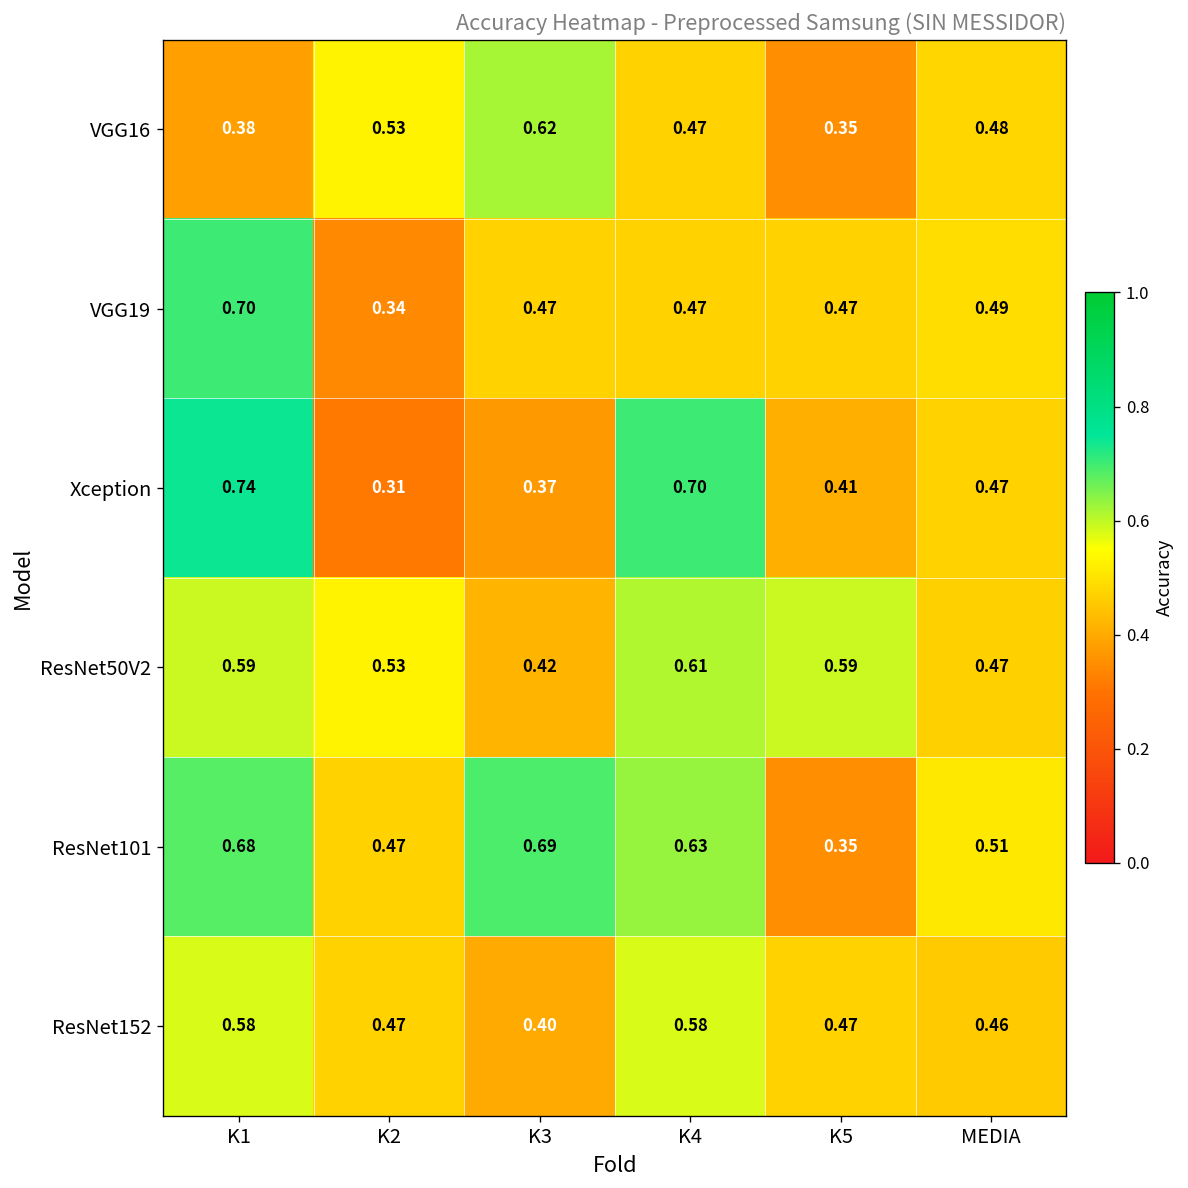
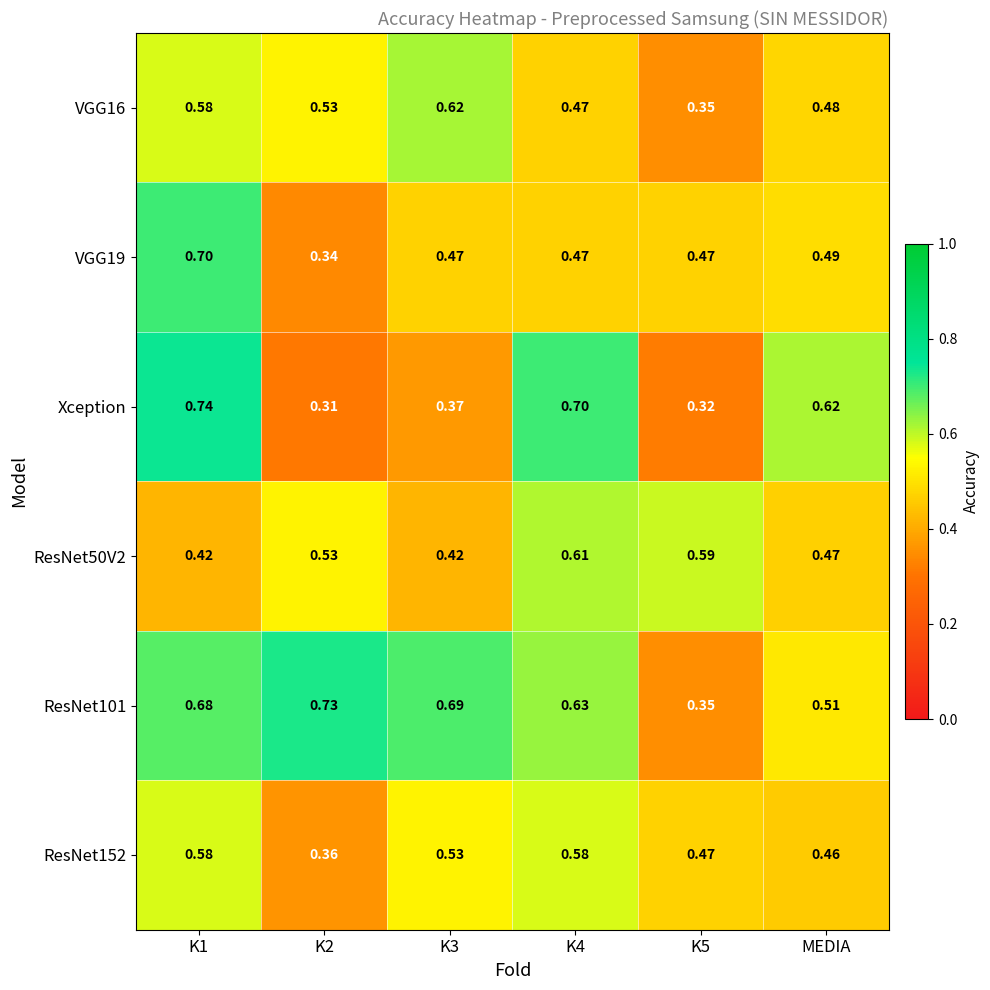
VGG16, K1: 0.38 -> 0.58
Xception, K5: 0.41 -> 0.32
Xception, MEDIA: 0.47 -> 0.62
ResNet50V2, K1: 0.59 -> 0.42
ResNet101, K2: 0.47 -> 0.73
ResNet152, K2: 0.47 -> 0.36
ResNet152, K3: 0.40 -> 0.53
